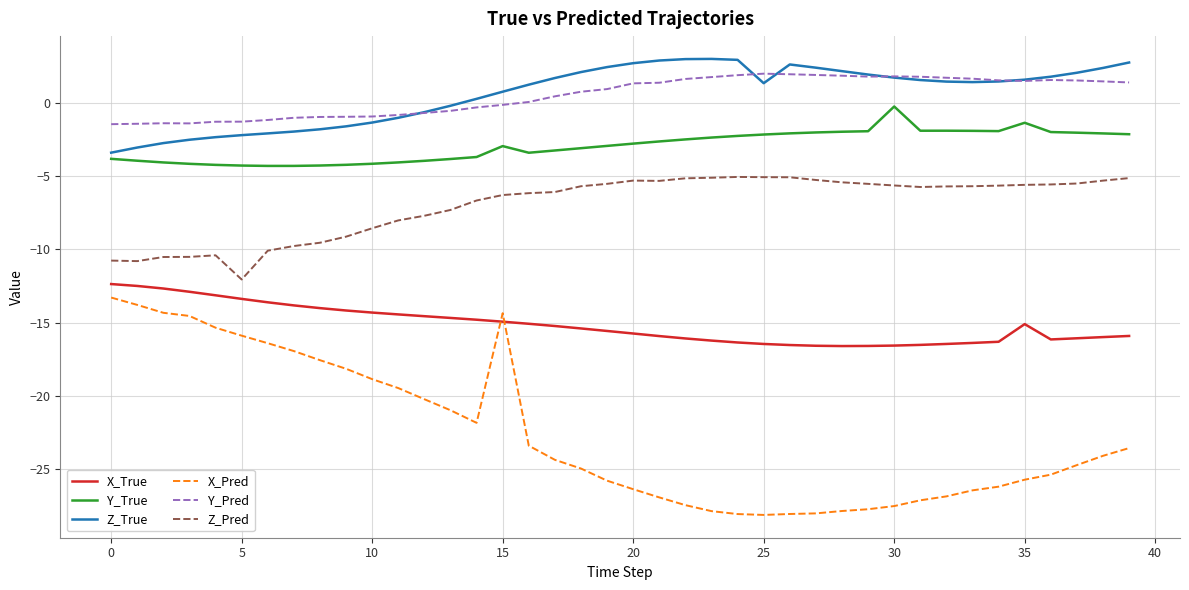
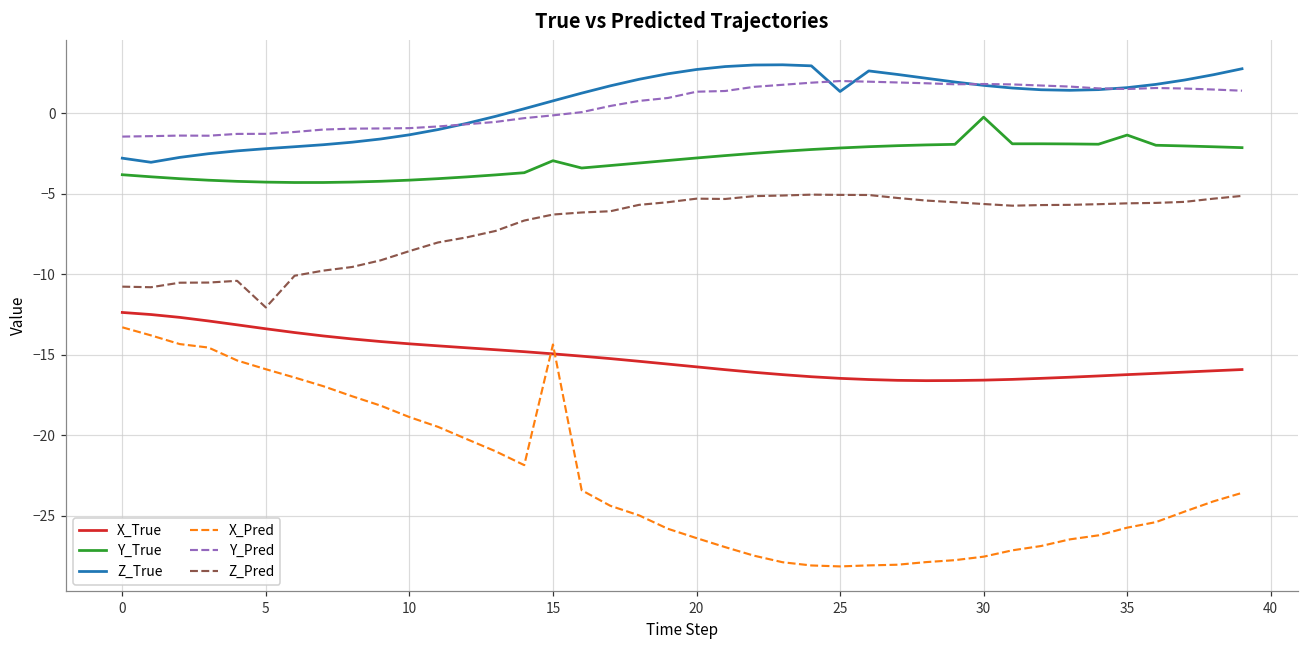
Z_True, 0: -3.4 -> -2.8
X_True, 35: -15.1 -> -16.2
